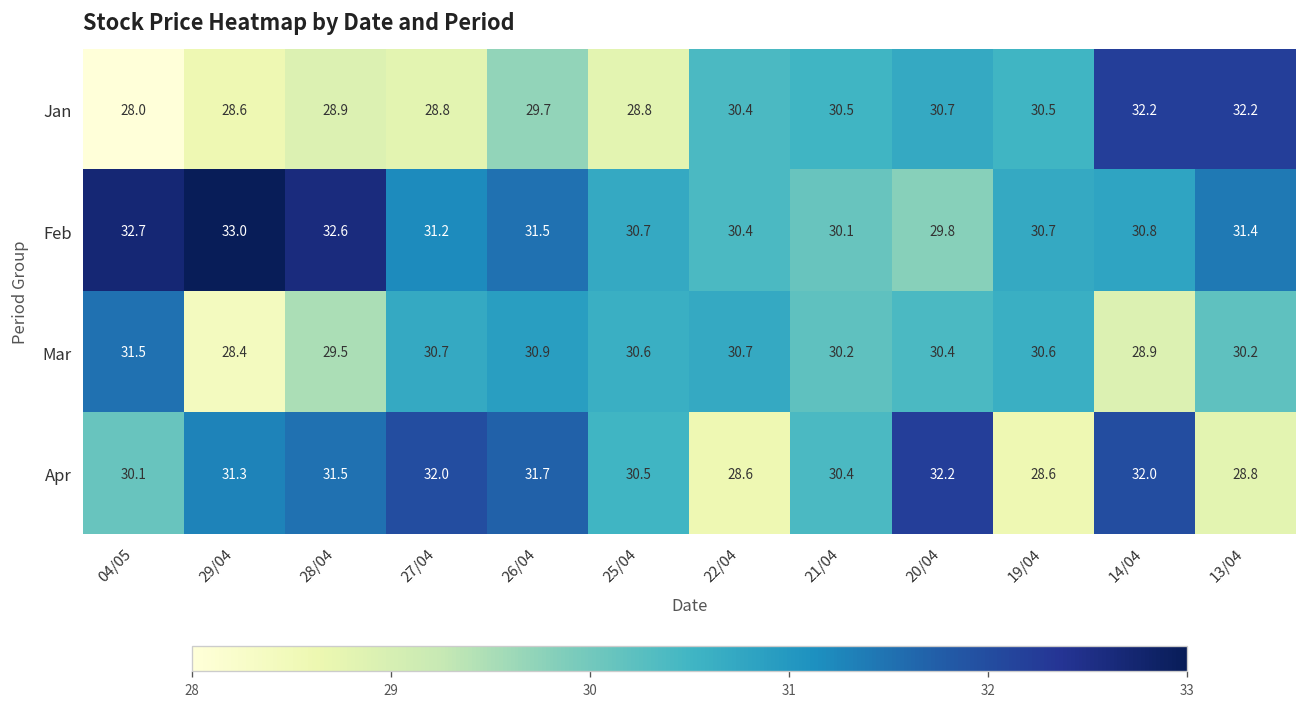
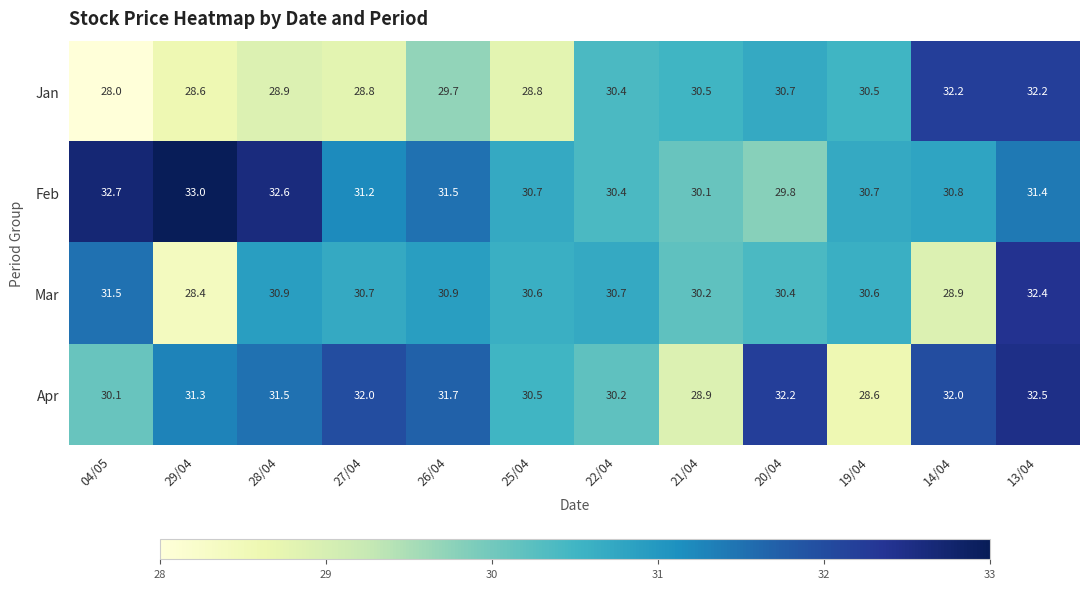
Mar, 28/04: 29.5 -> 30.9
Mar, 13/04: 30.2 -> 32.4
Apr, 22/04: 28.6 -> 30.2
Apr, 21/04: 30.4 -> 28.9
Apr, 13/04: 28.8 -> 32.5
